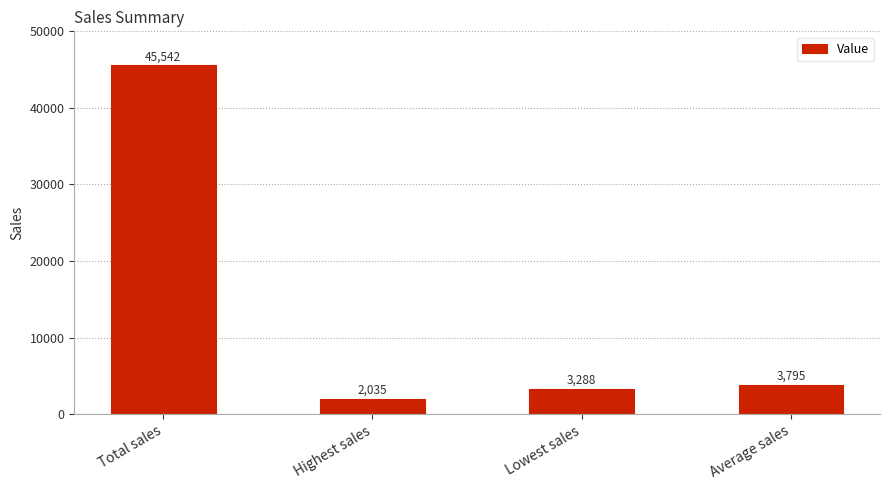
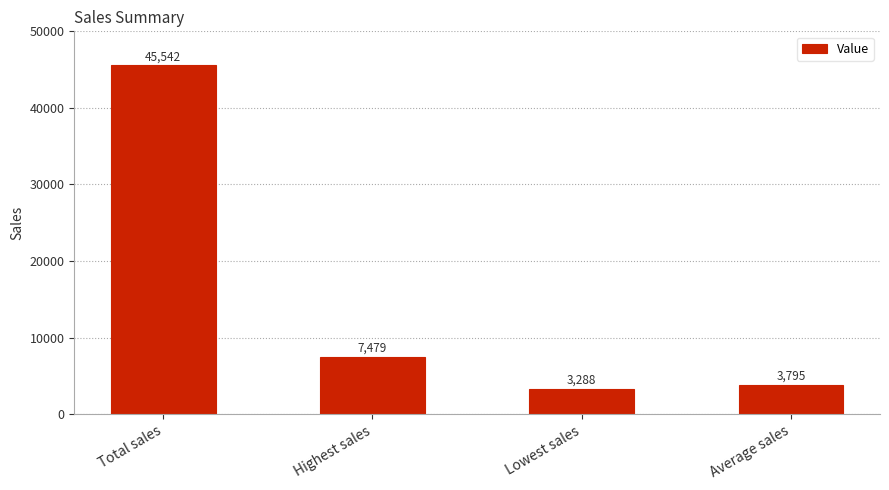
Highest sales: 2,035 -> 7,479
